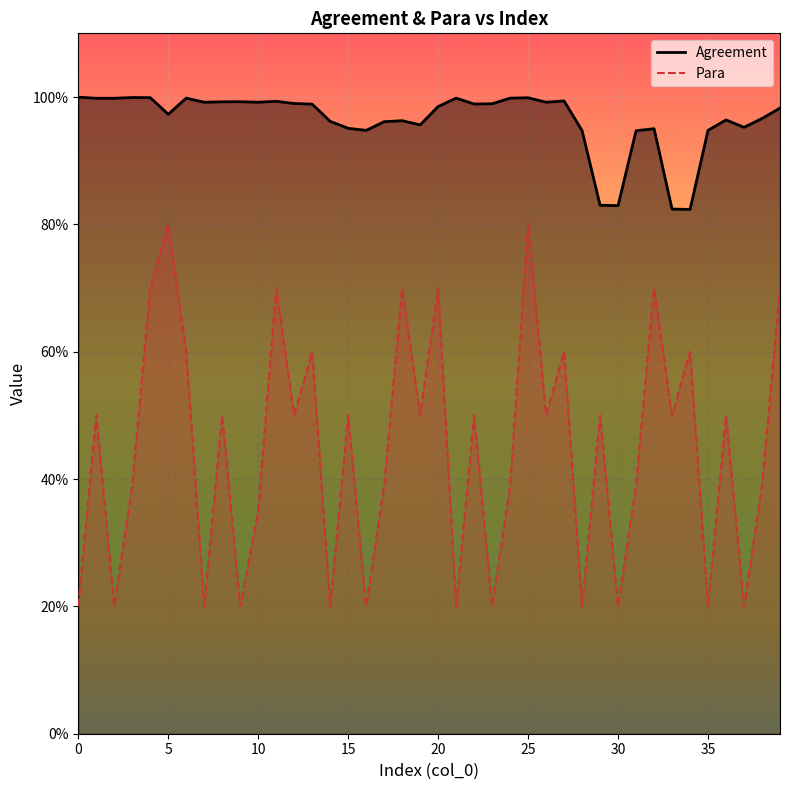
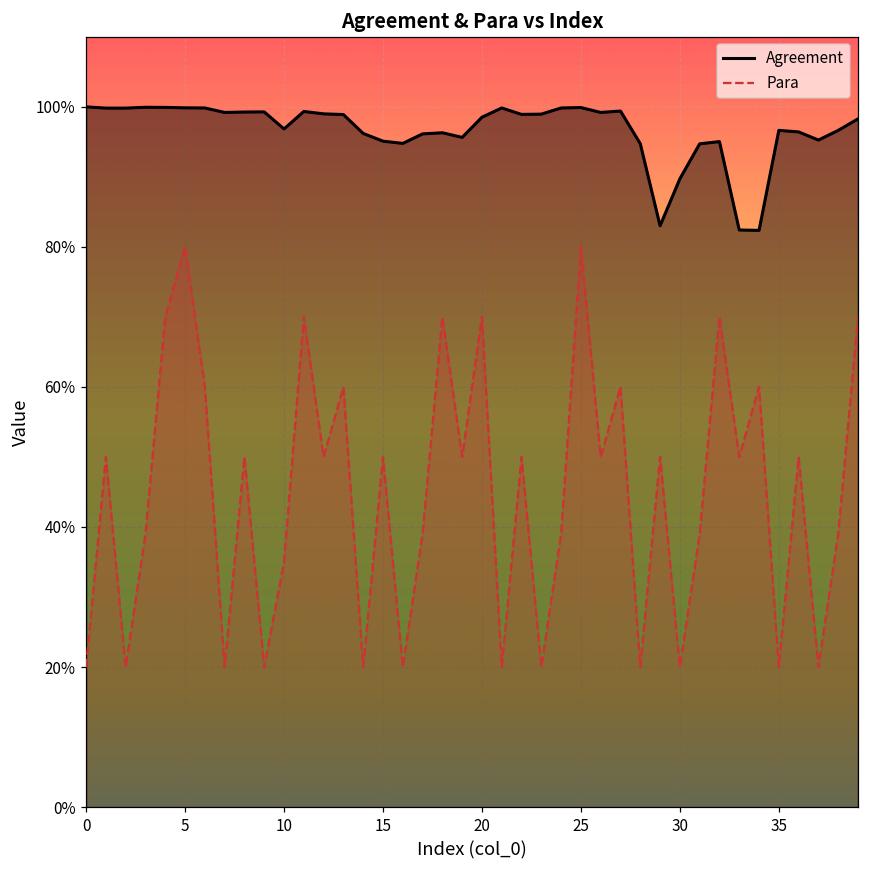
Agreement, 5: 97% -> 100%
Agreement, 10: 99% -> 97%
Agreement, 30: 83% -> 90%
Agreement, 35: 95% -> 97%
